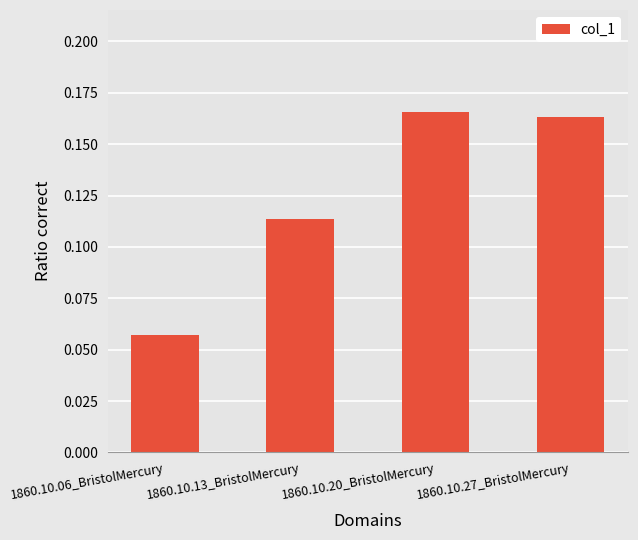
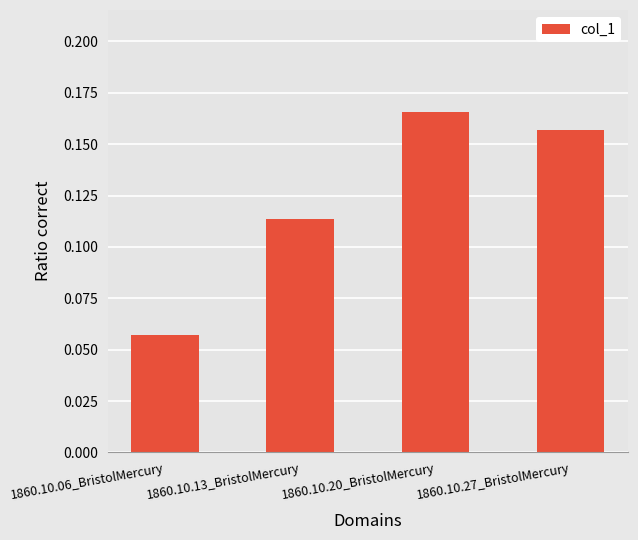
1860.10.27_BristolMercury: 0.163 -> 0.157
